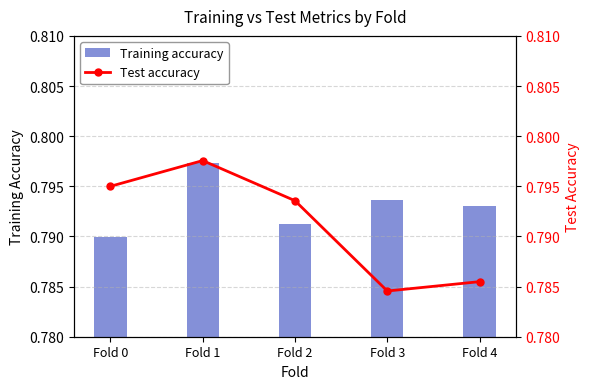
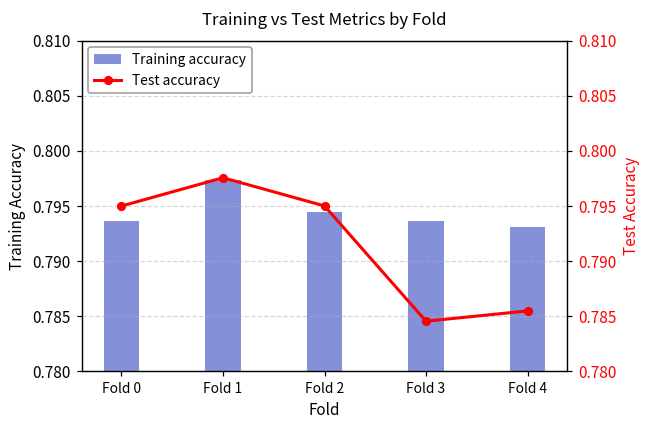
Training accuracy, Fold 0: 0.7899 -> 0.7937
Training accuracy, Fold 2: 0.7912 -> 0.7945
Test accuracy, Fold 2: 0.7936 -> 0.7950
